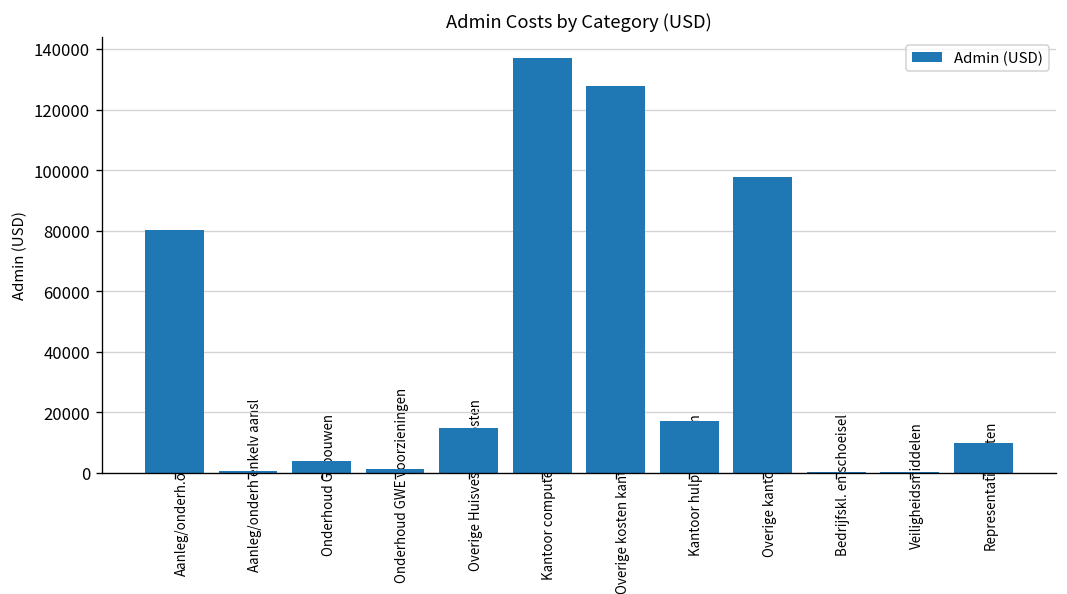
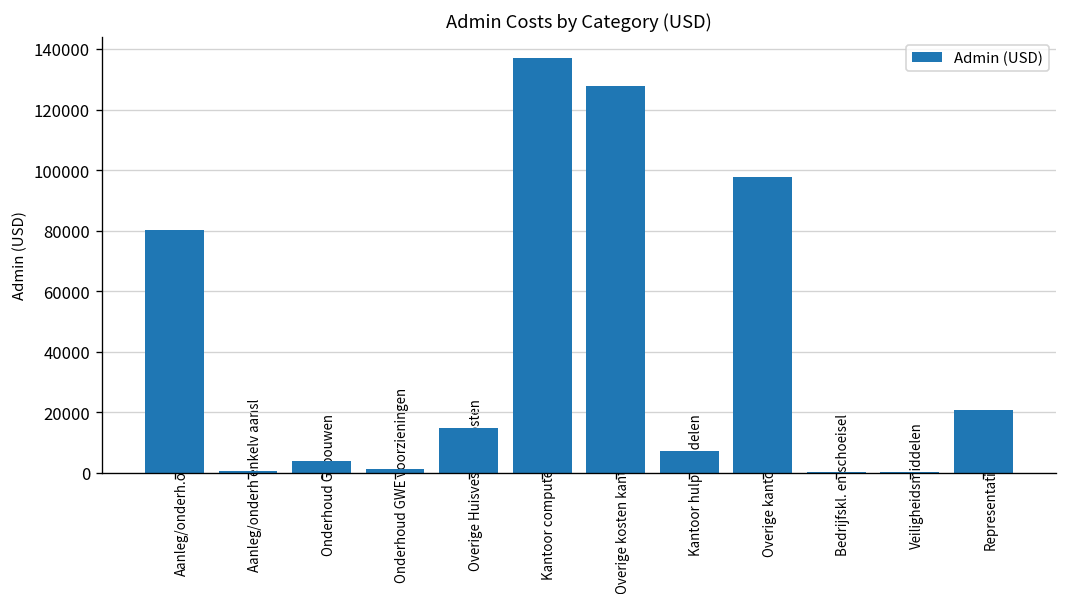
Kantoor hulpmiddelen: 17000 -> 7000
Representatiekosten: 10000 -> 21000
